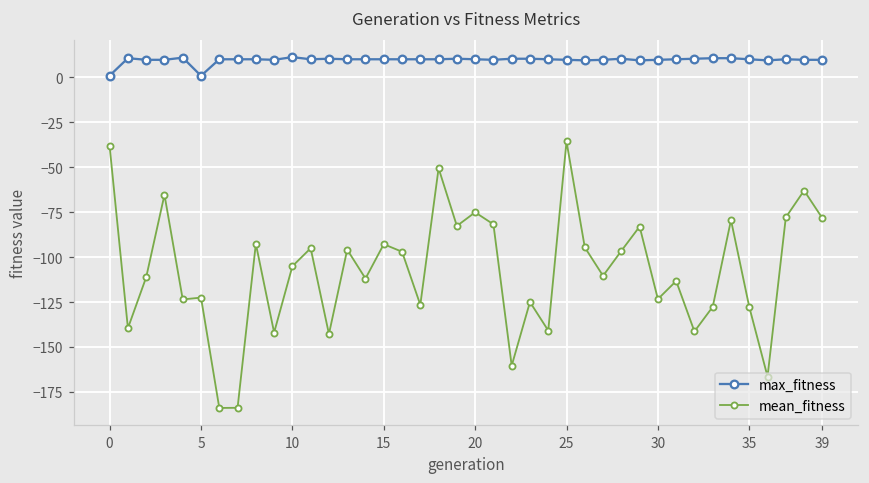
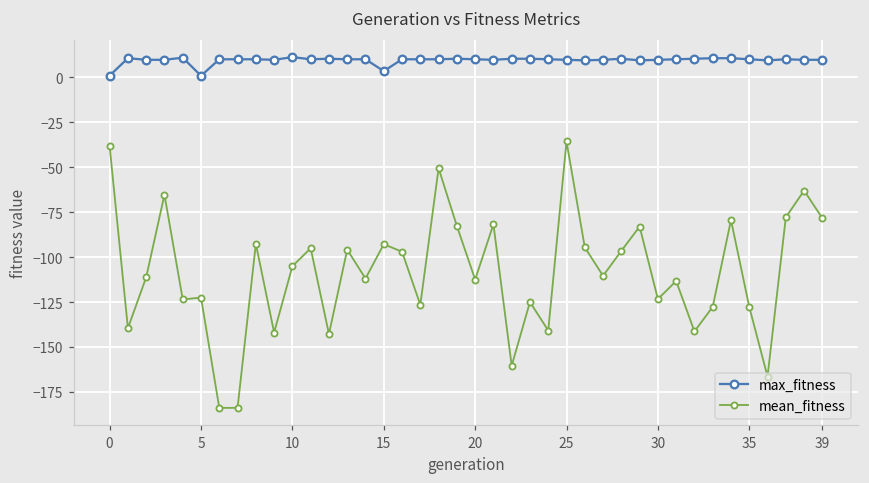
max_fitness, 15: 10 -> 4
mean_fitness, 20: -75 -> -112
